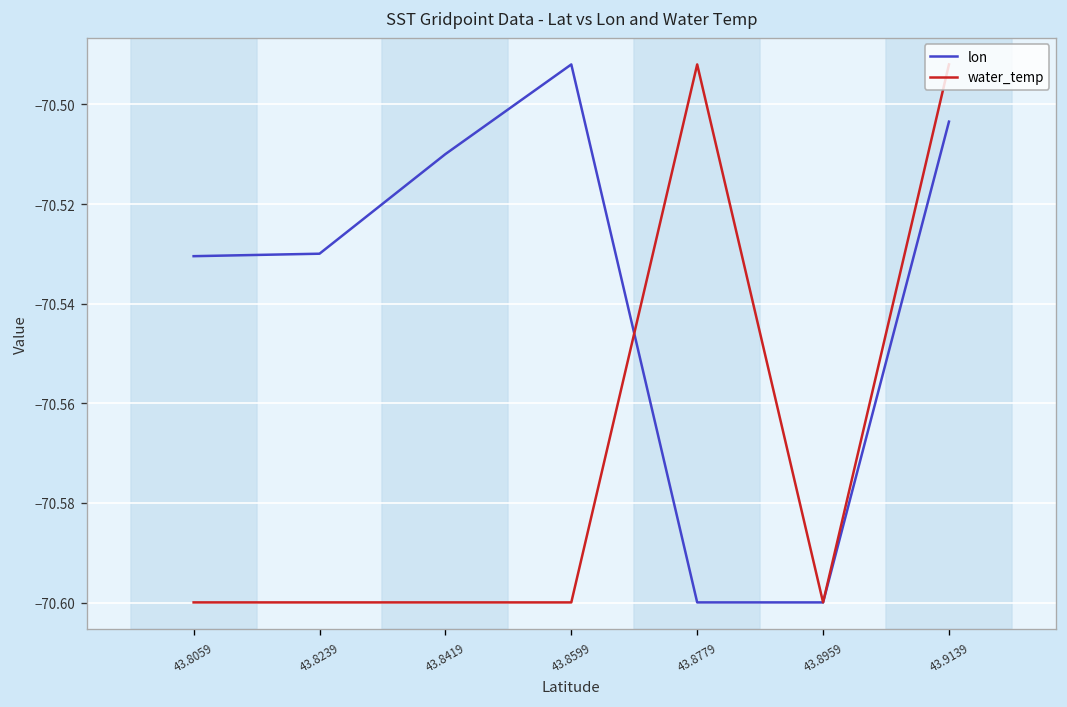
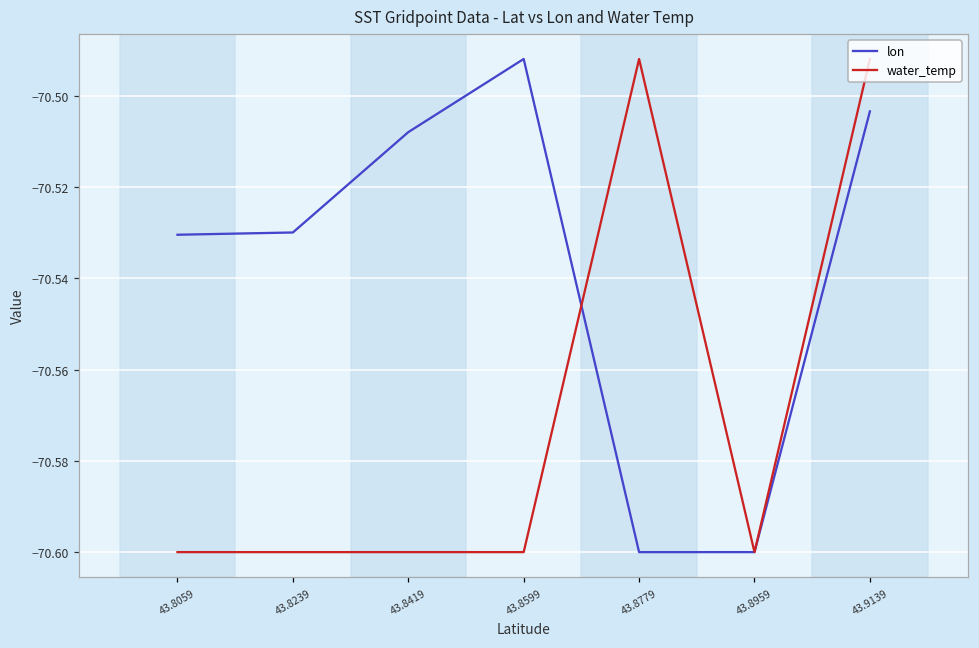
lon, 43.8419: -70.510 -> -70.508
